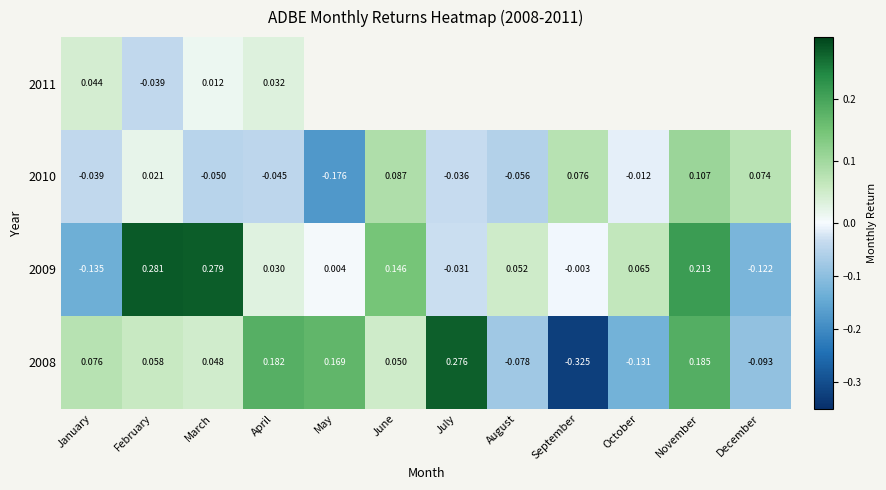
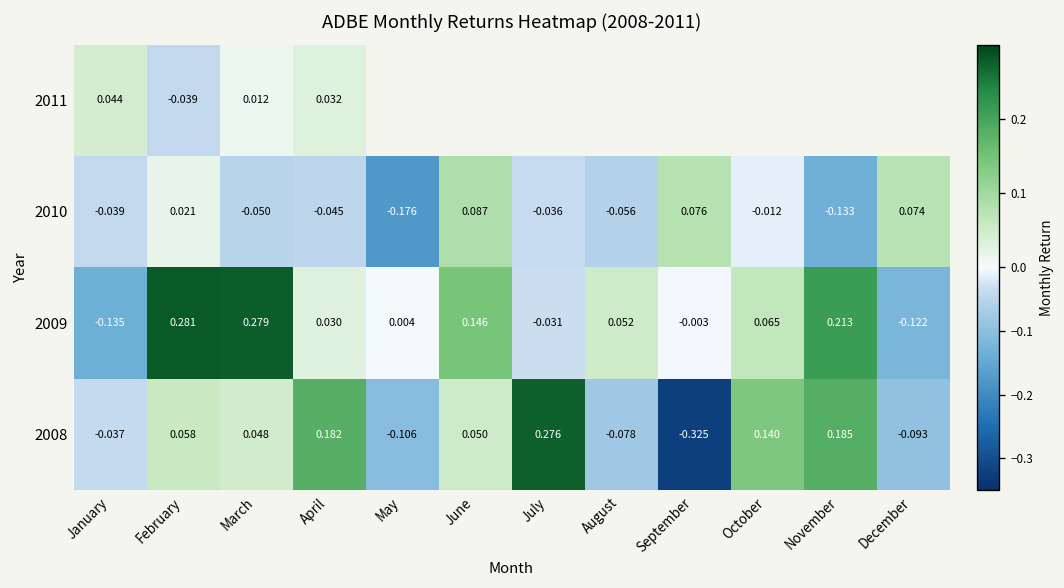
2010, November: 0.107 -> -0.133
2008, January: 0.076 -> -0.037
2008, May: 0.169 -> -0.106
2008, October: -0.131 -> 0.140
